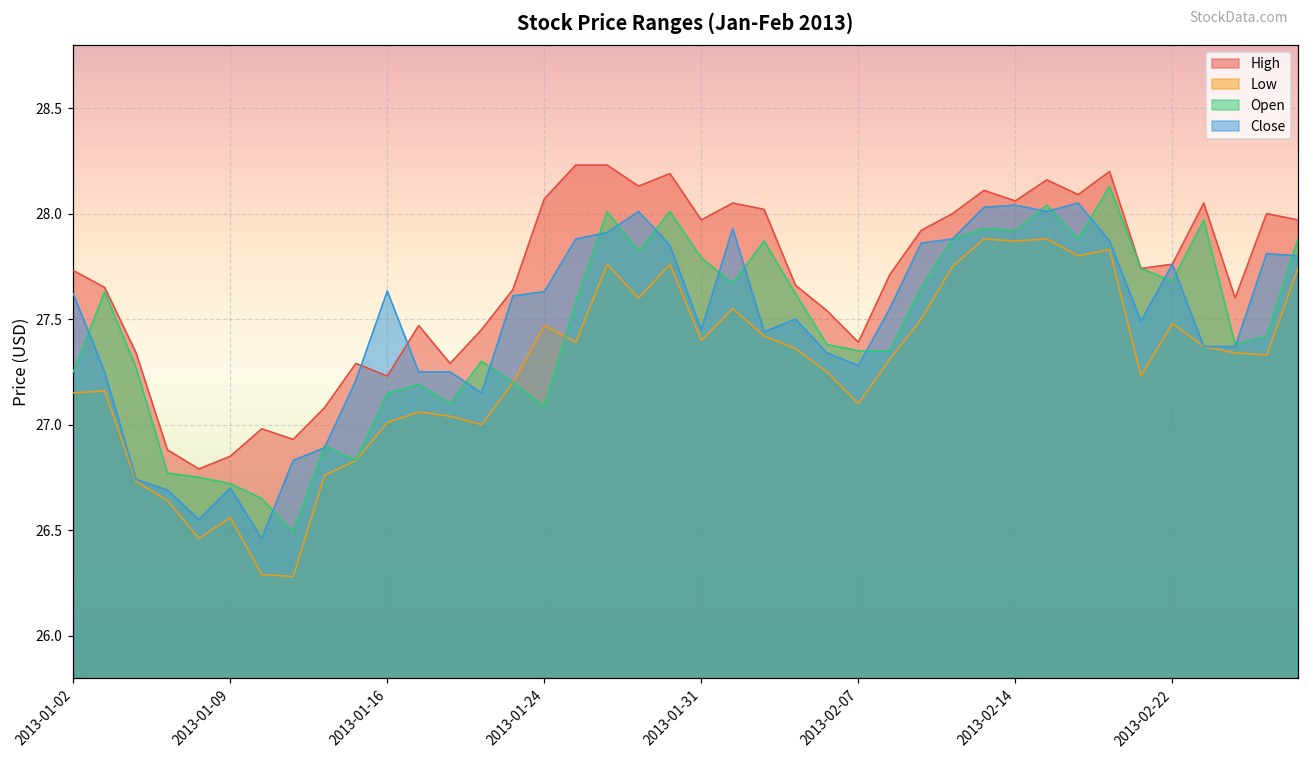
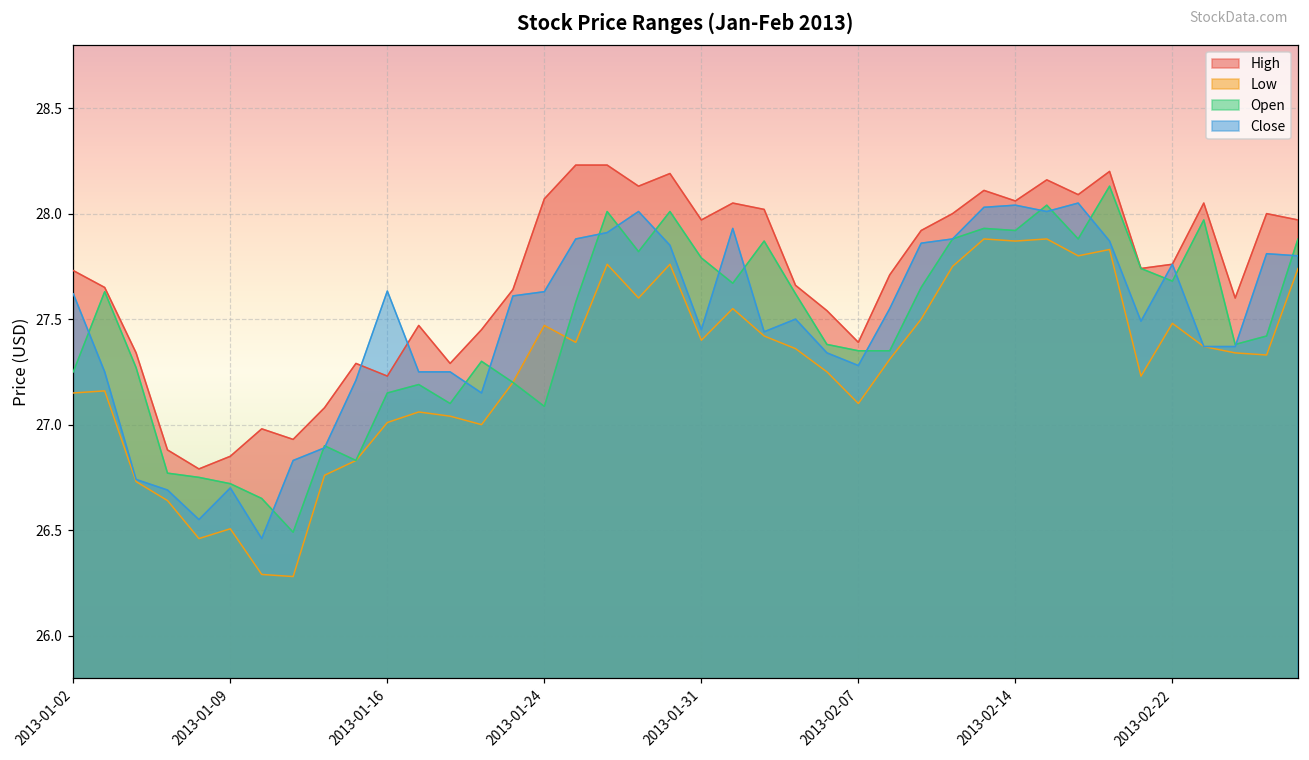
Low, 2013-01-09: 26.56 -> 26.51
